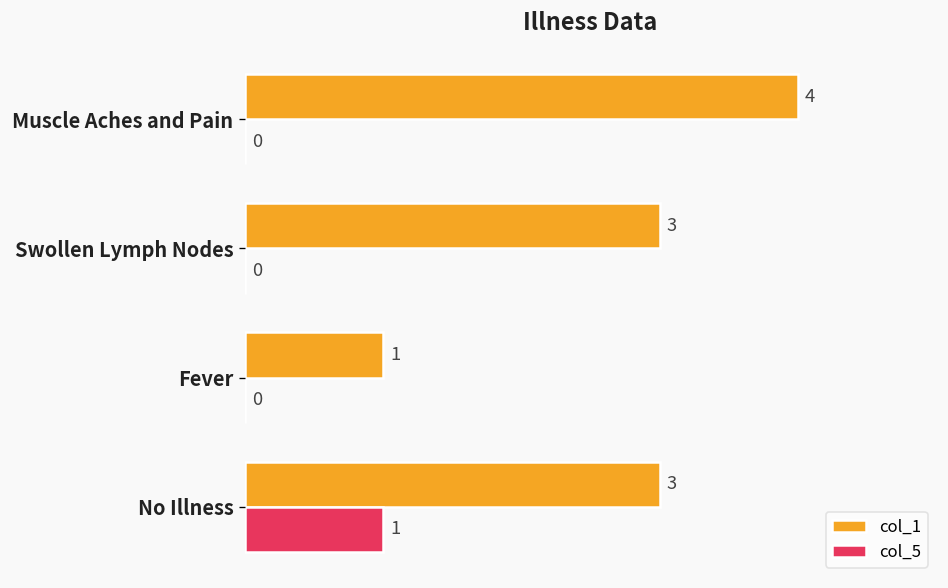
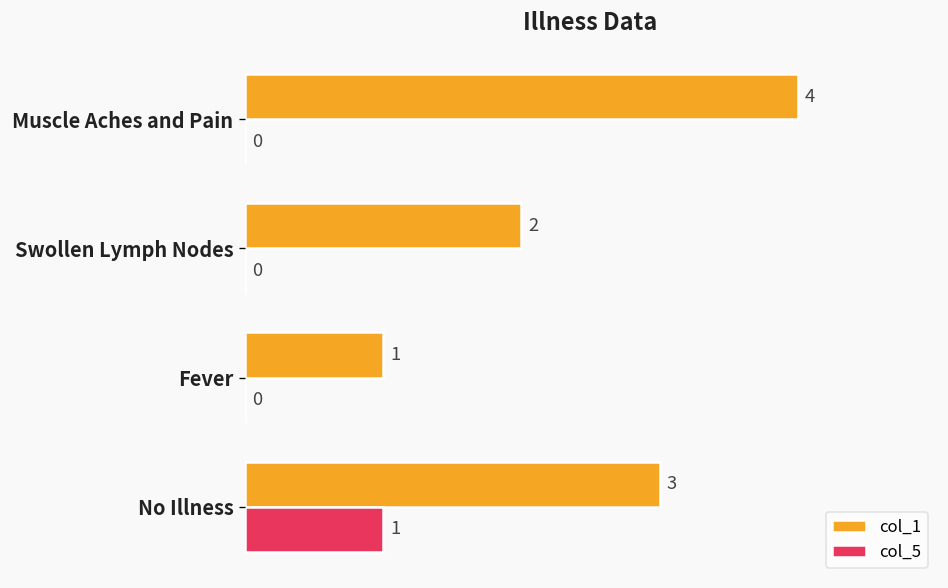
col_1, Swollen Lymph Nodes: 3 -> 2
